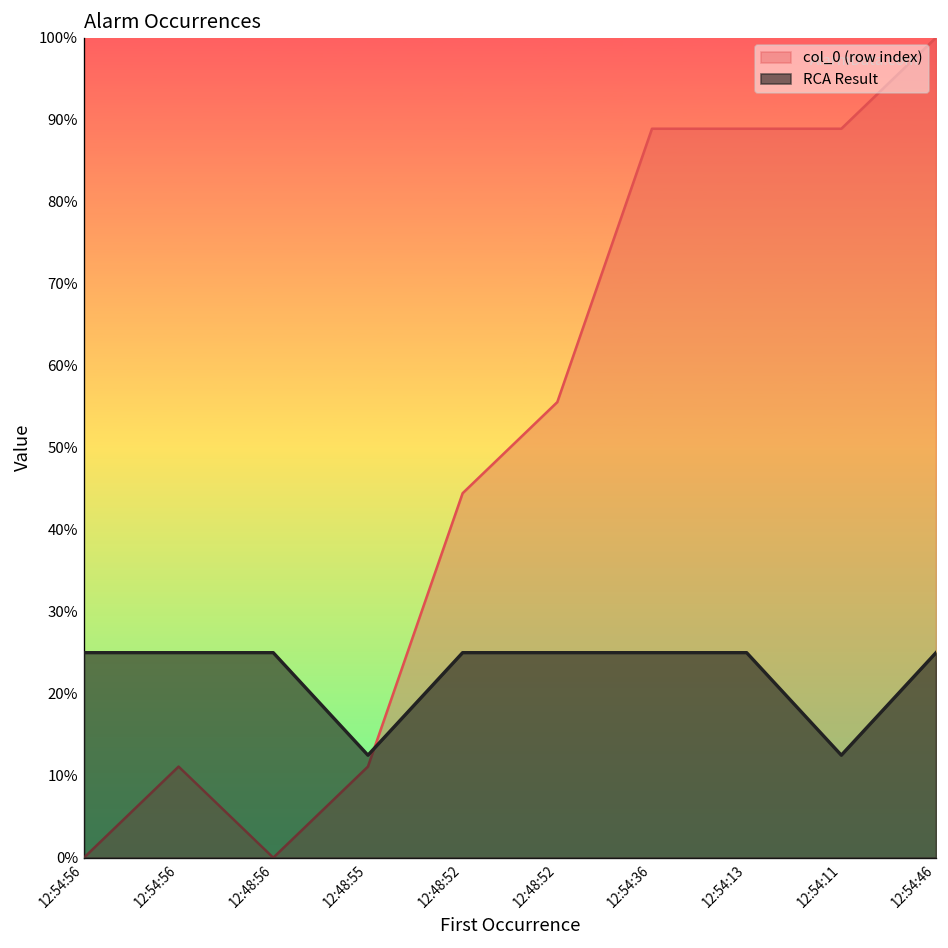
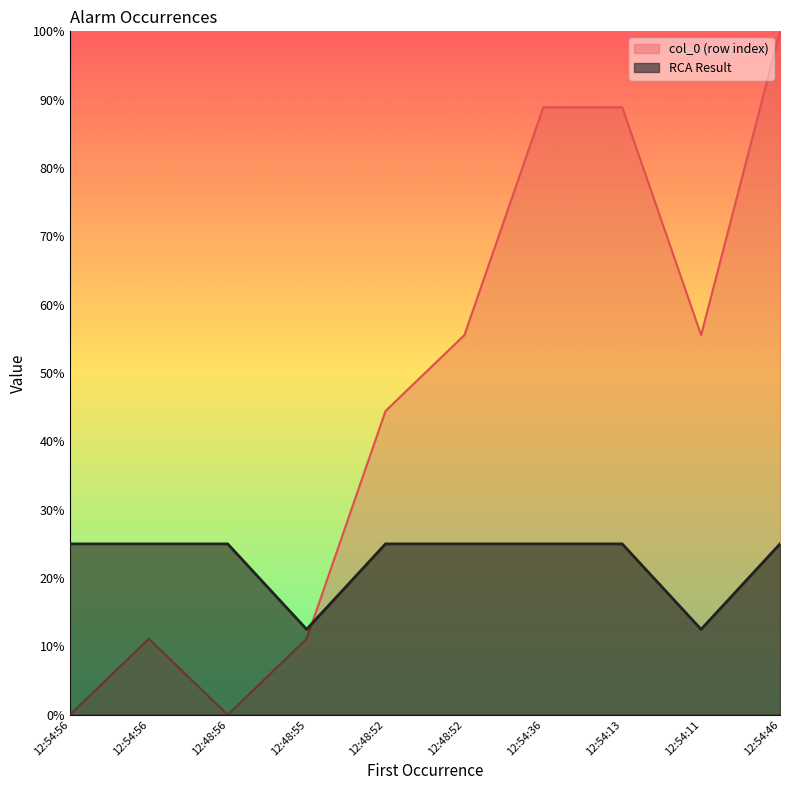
col_0 (row index), 12:54:11: 89% -> 56%
